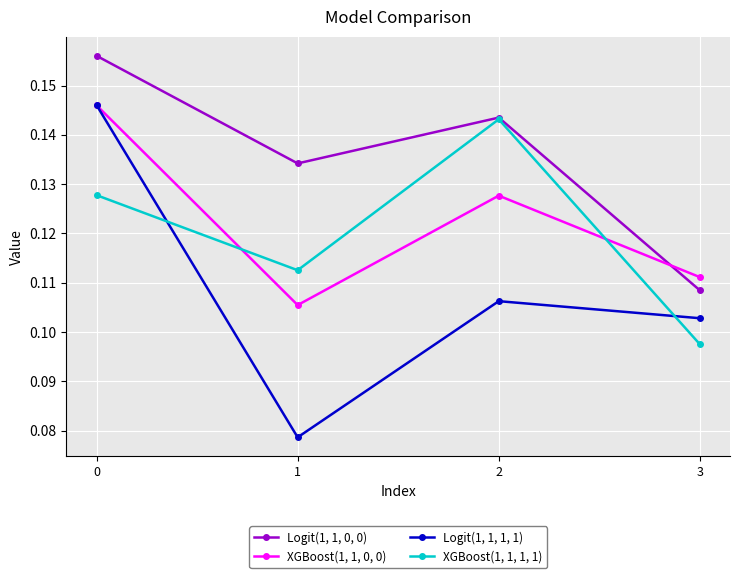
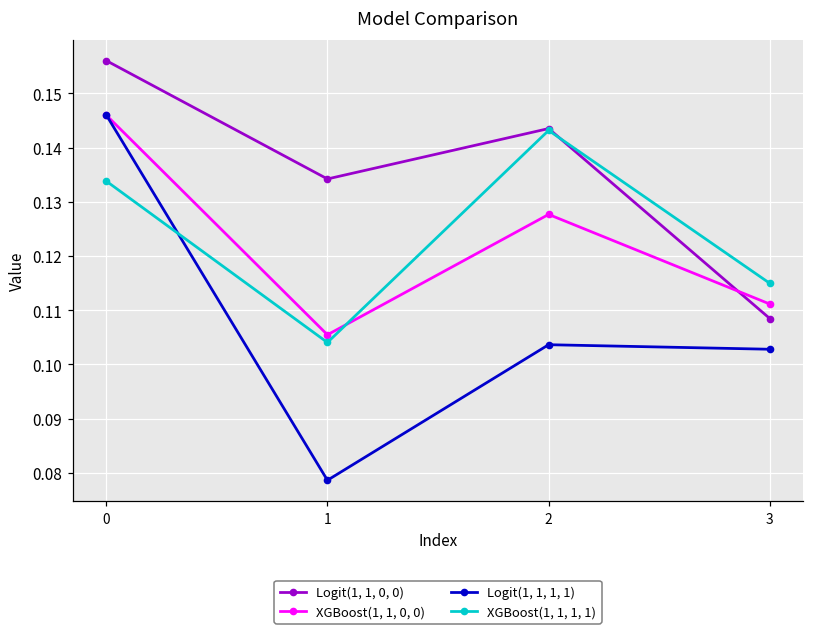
XGBoost(1, 1, 1, 1), 0: 0.128 -> 0.134
XGBoost(1, 1, 1, 1), 1: 0.113 -> 0.104
Logit(1, 1, 1, 1), 2: 0.106 -> 0.104
XGBoost(1, 1, 1, 1), 3: 0.098 -> 0.115
